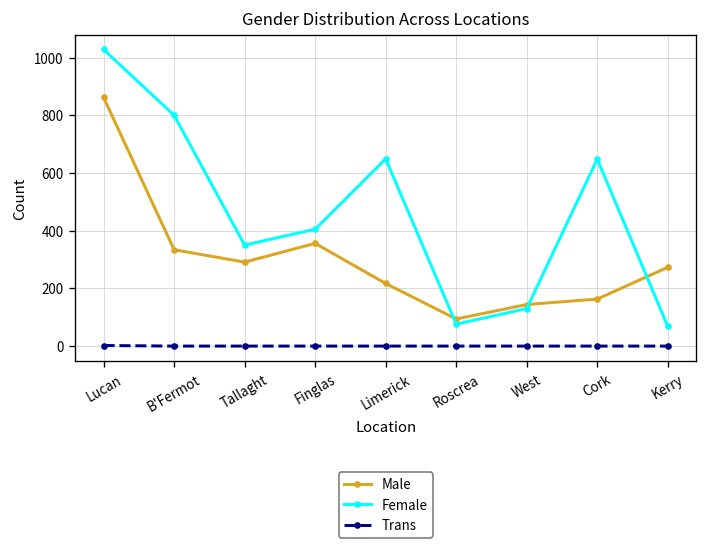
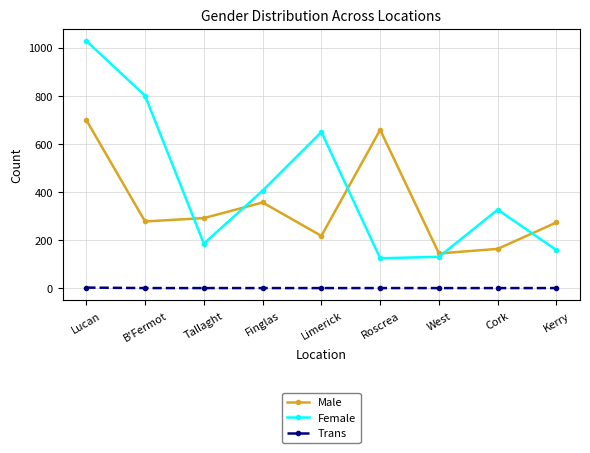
Male, Lucan: 860 -> 700
Male, B'Fermot: 330 -> 280
Female, Tallaght: 350 -> 190
Male, Roscrea: 90 -> 660
Female, Roscrea: 80 -> 120
Female, Cork: 650 -> 330
Female, Kerry: 70 -> 160
